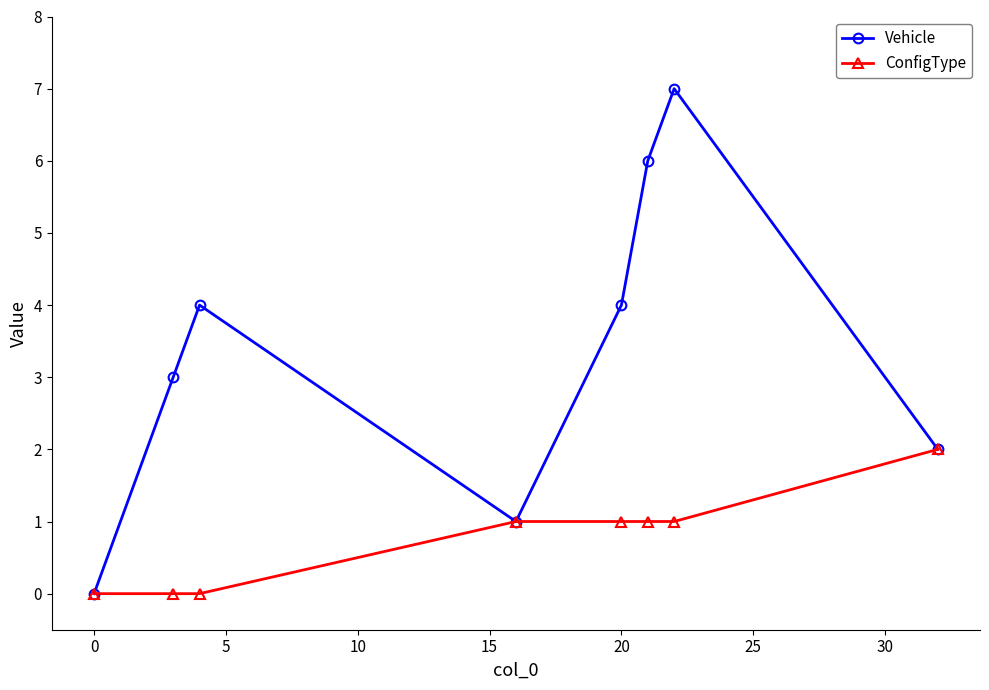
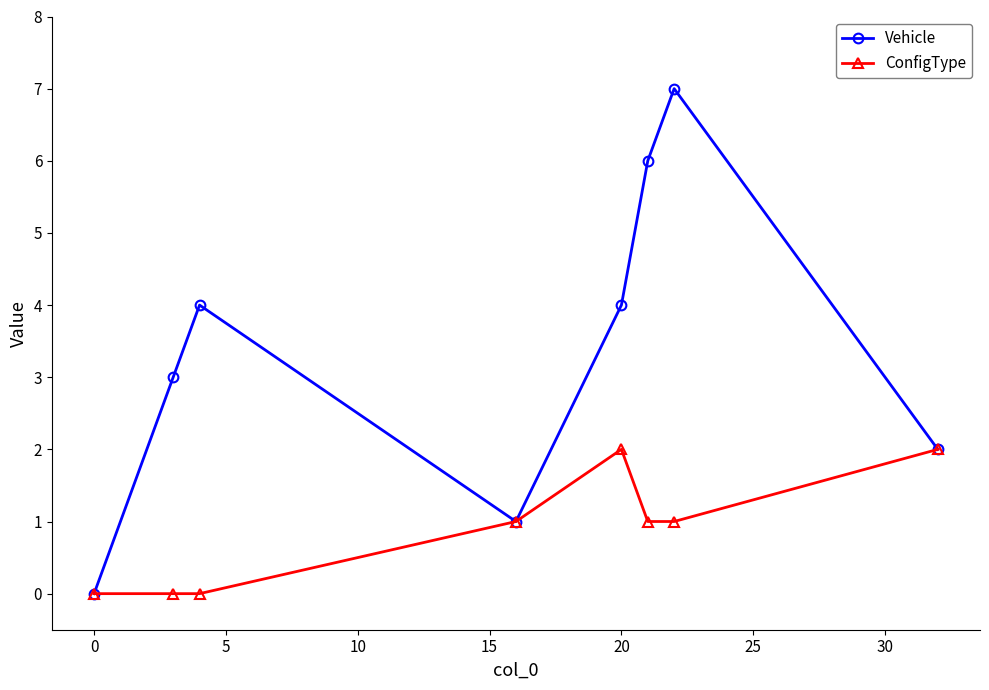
ConfigType, 20: 1 -> 2
